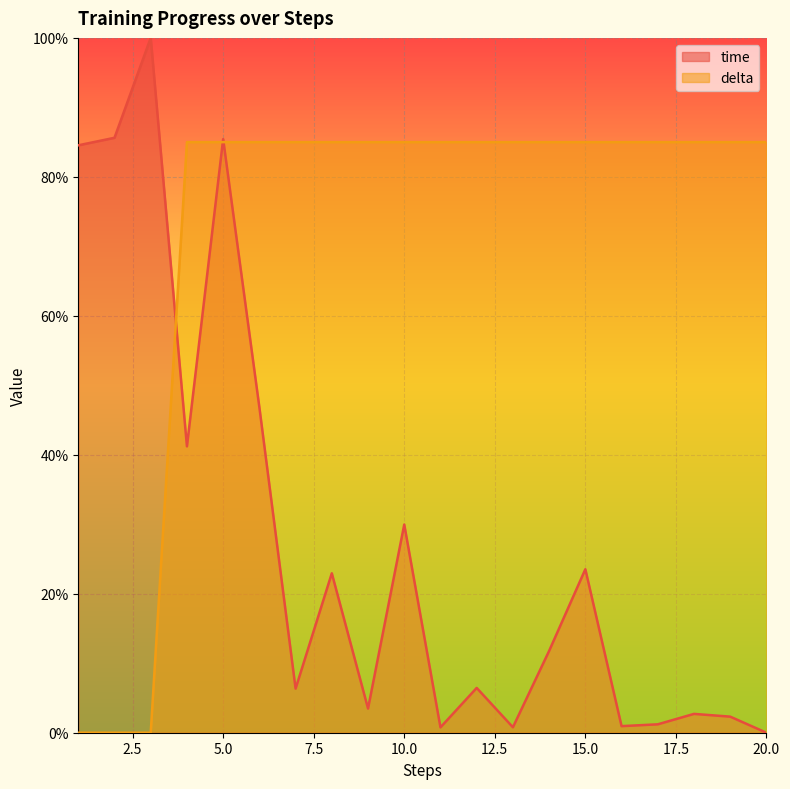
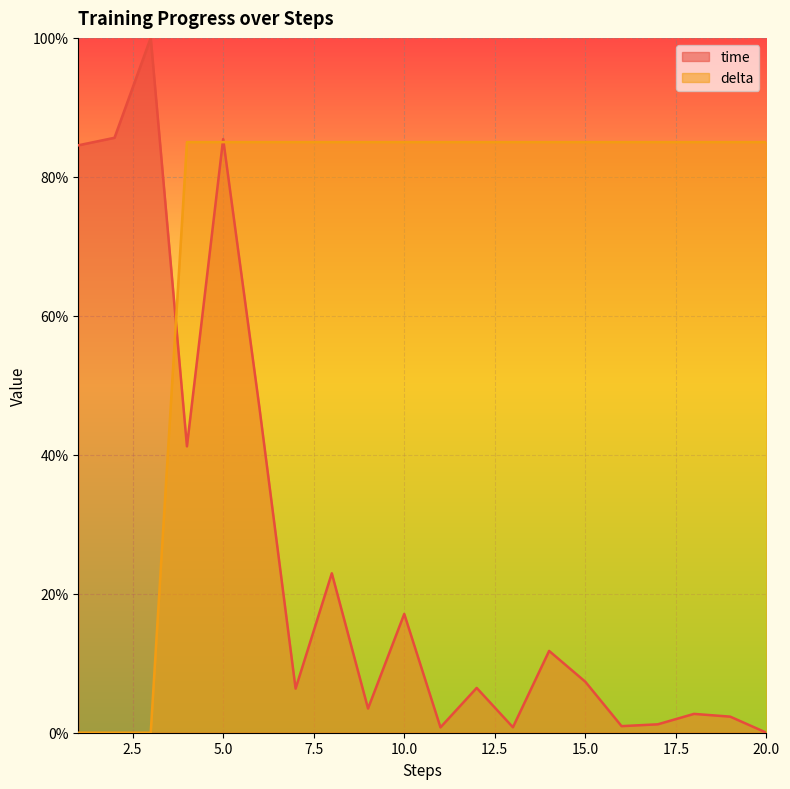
time, 10.0: 30% -> 17%
time, 15.0: 24% -> 7%
